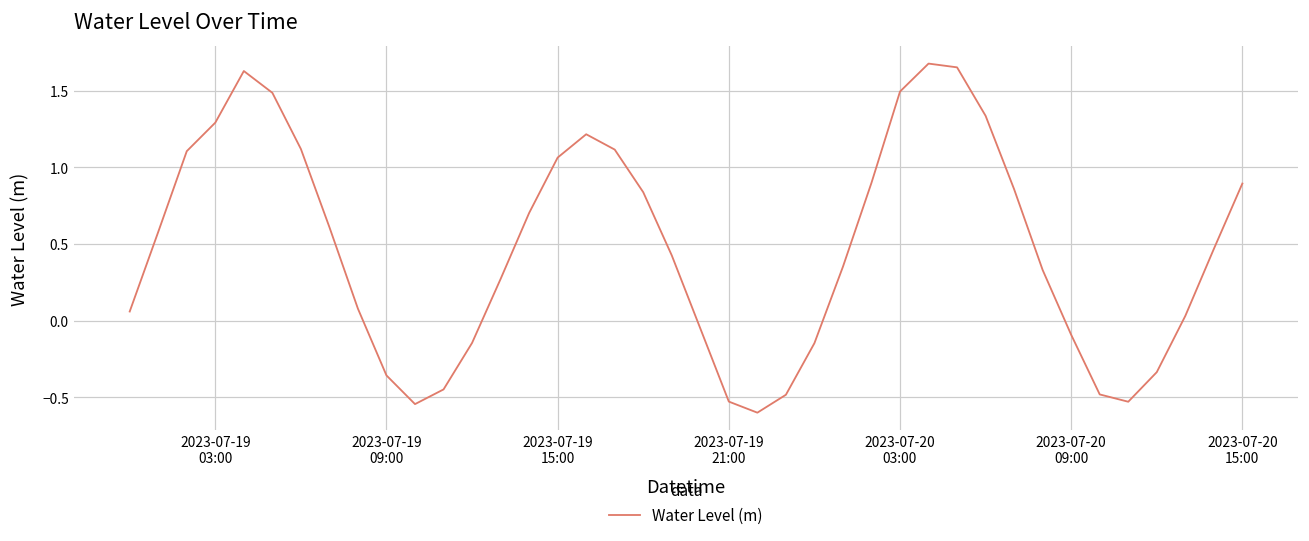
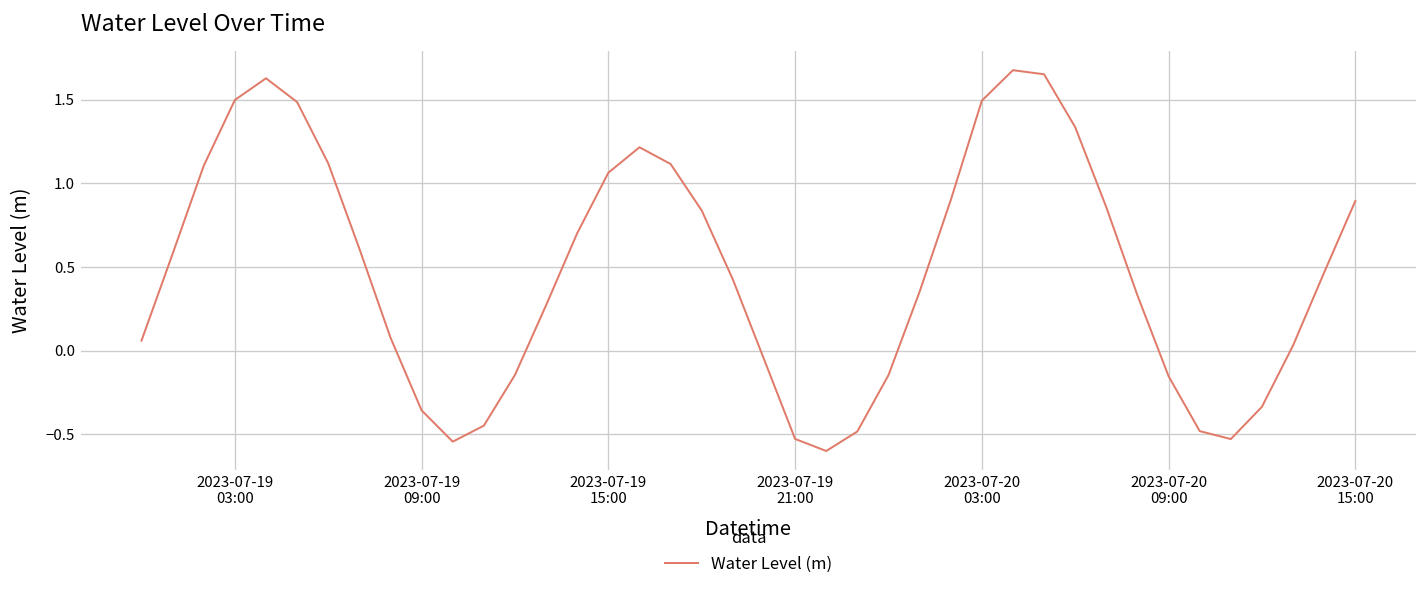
2023-07-19 03:00: 1.29 -> 1.50
2023-07-20 09:00: -0.09 -> -0.15
